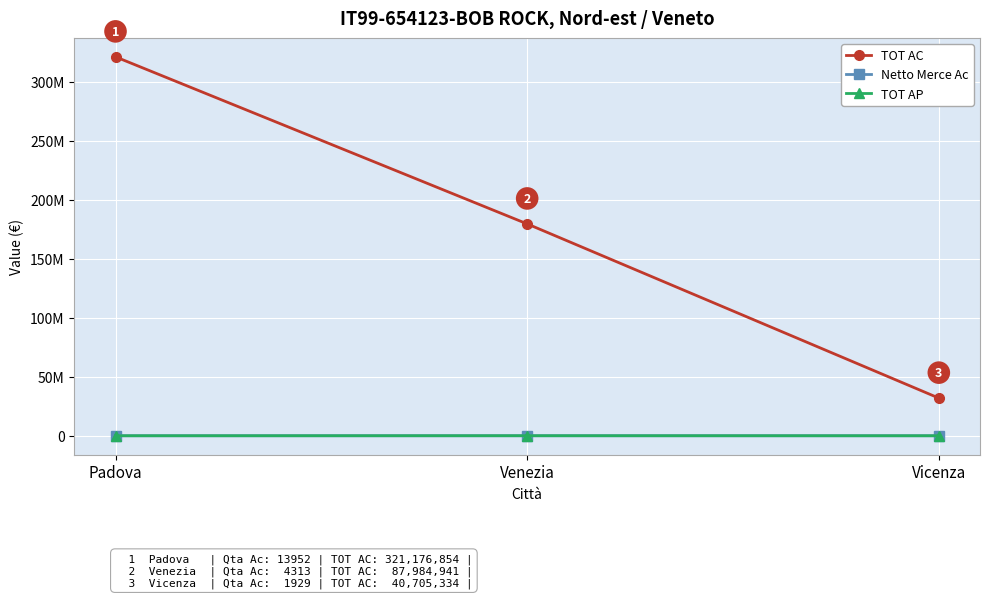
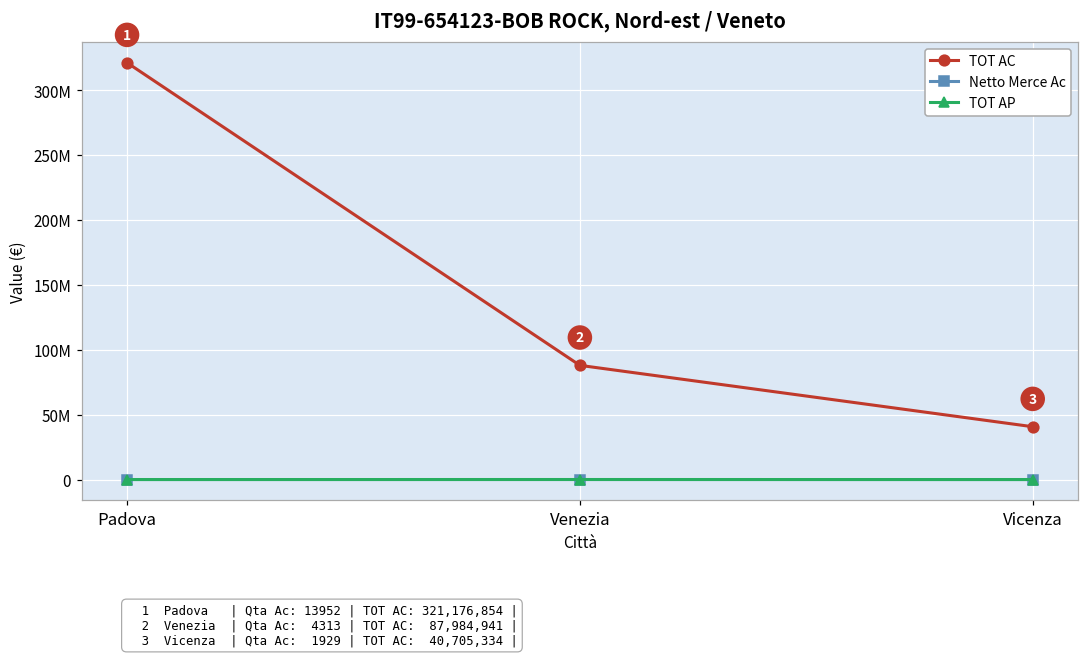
TOT AC, Venezia: 180000000 -> 88000000
TOT AC, Vicenza: 32000000 -> 41000000
